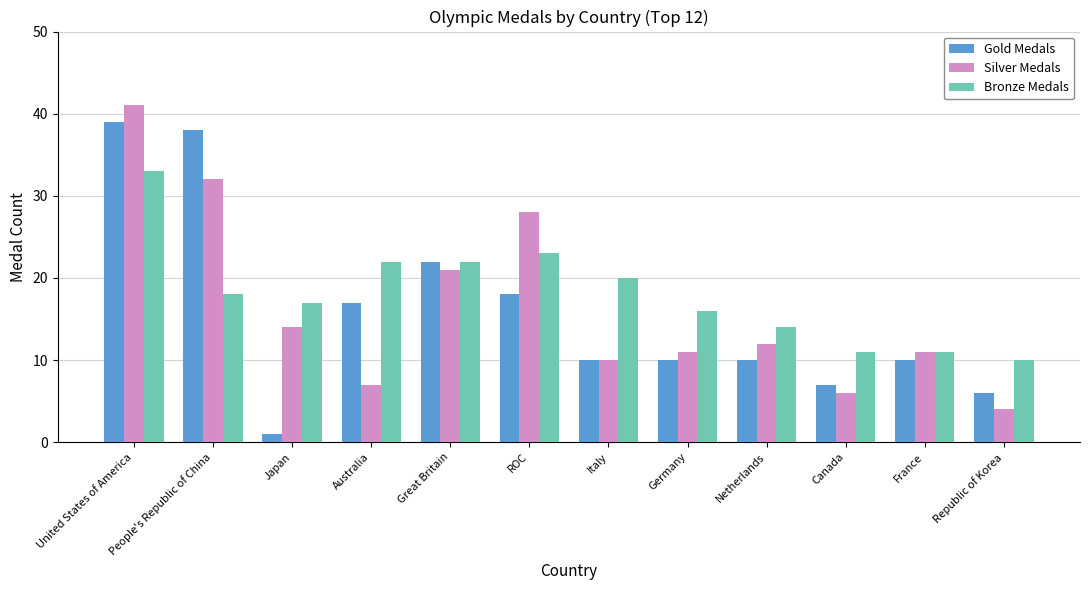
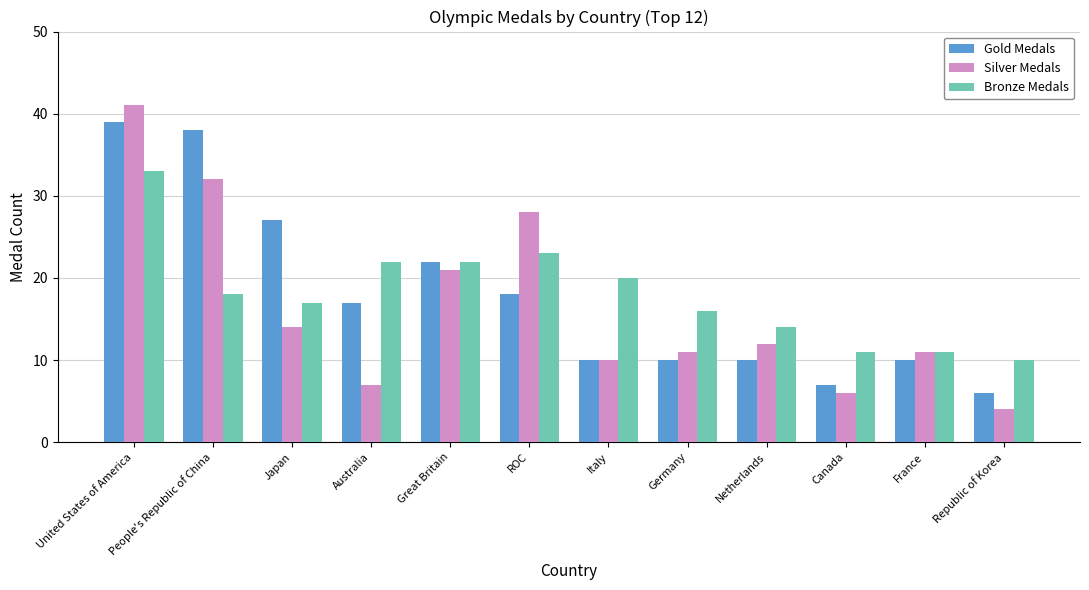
Gold Medals, Japan: 1 -> 27
